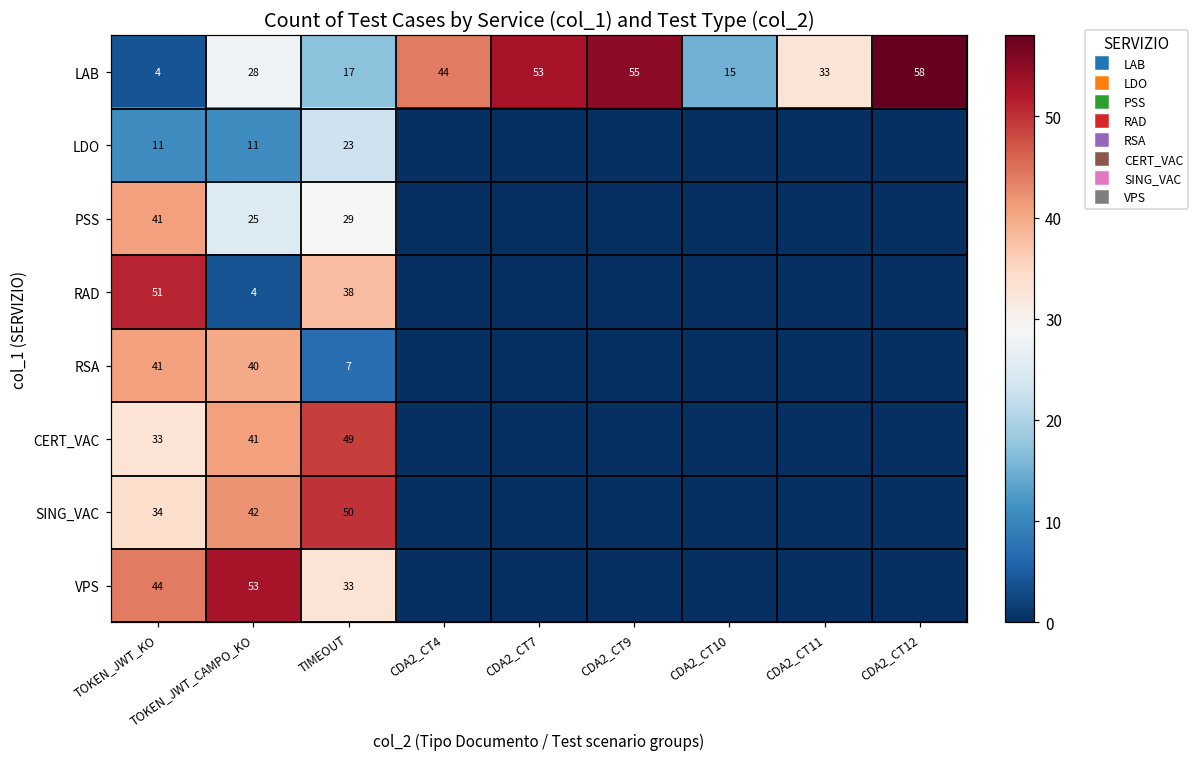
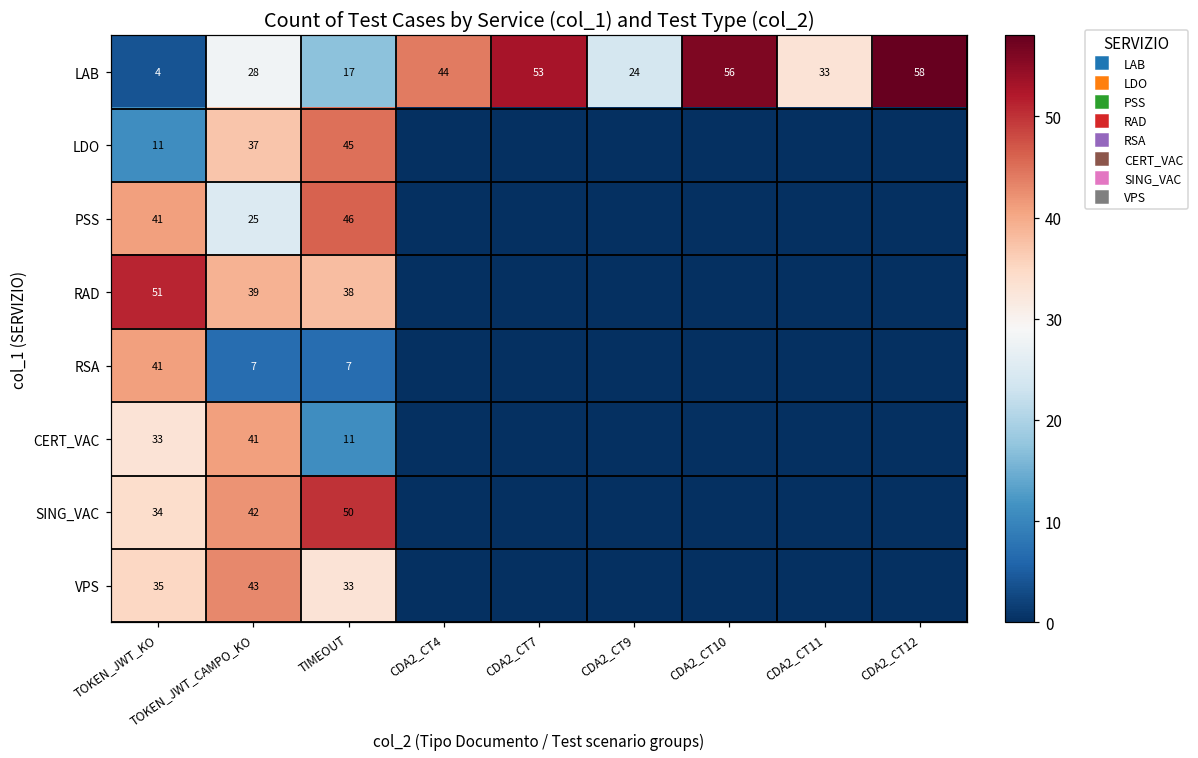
LAB, CDA2_CT9: 55 -> 24
LAB, CDA2_CT10: 15 -> 56
LDO, TOKEN_JWT_CAMPO_KO: 11 -> 37
LDO, TIMEOUT: 23 -> 45
PSS, TIMEOUT: 29 -> 46
RAD, TOKEN_JWT_CAMPO_KO: 4 -> 39
RSA, TOKEN_JWT_CAMPO_KO: 40 -> 7
CERT_VAC, TIMEOUT: 49 -> 11
VPS, TOKEN_JWT_KO: 44 -> 35
VPS, TOKEN_JWT_CAMPO_KO: 53 -> 43
